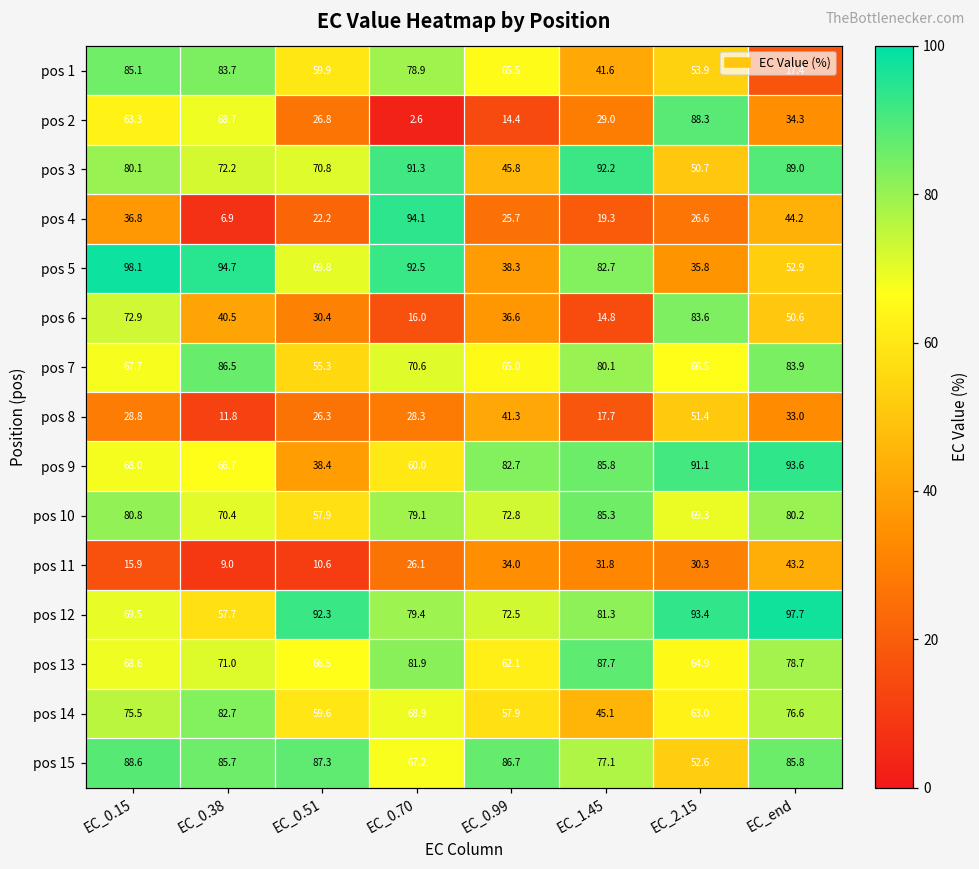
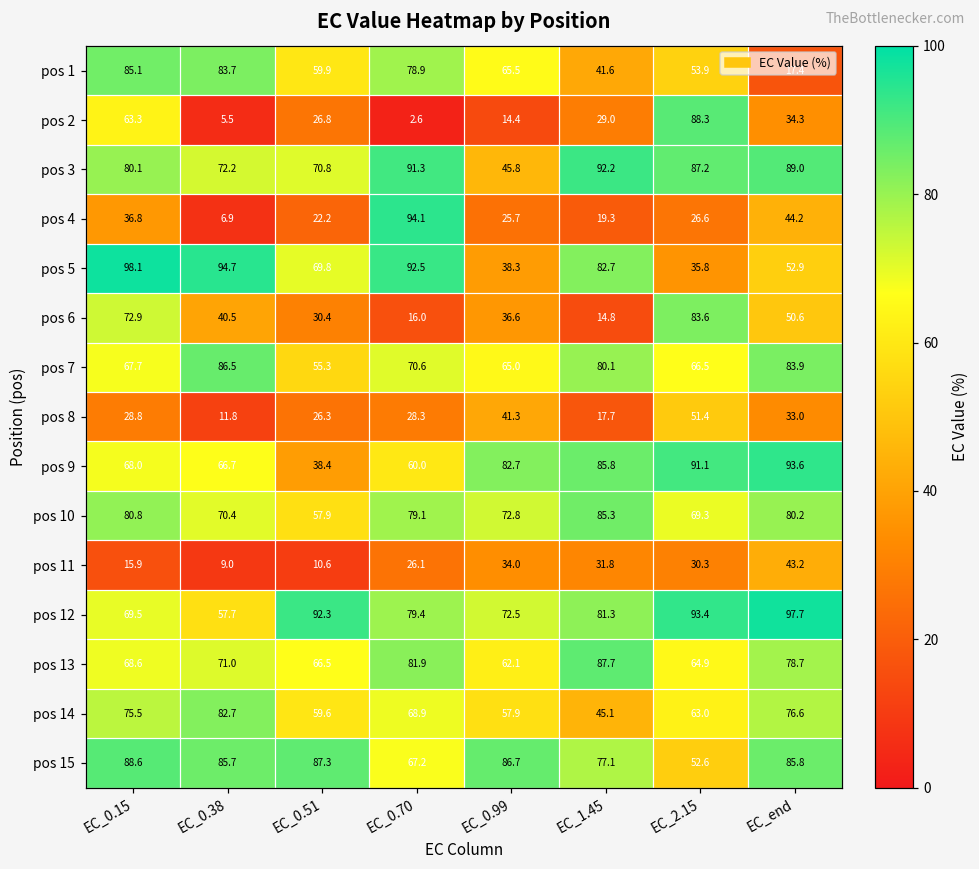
pos 2, EC_0.38: 68.7 -> 5.5
pos 3, EC_2.15: 50.7 -> 87.2
